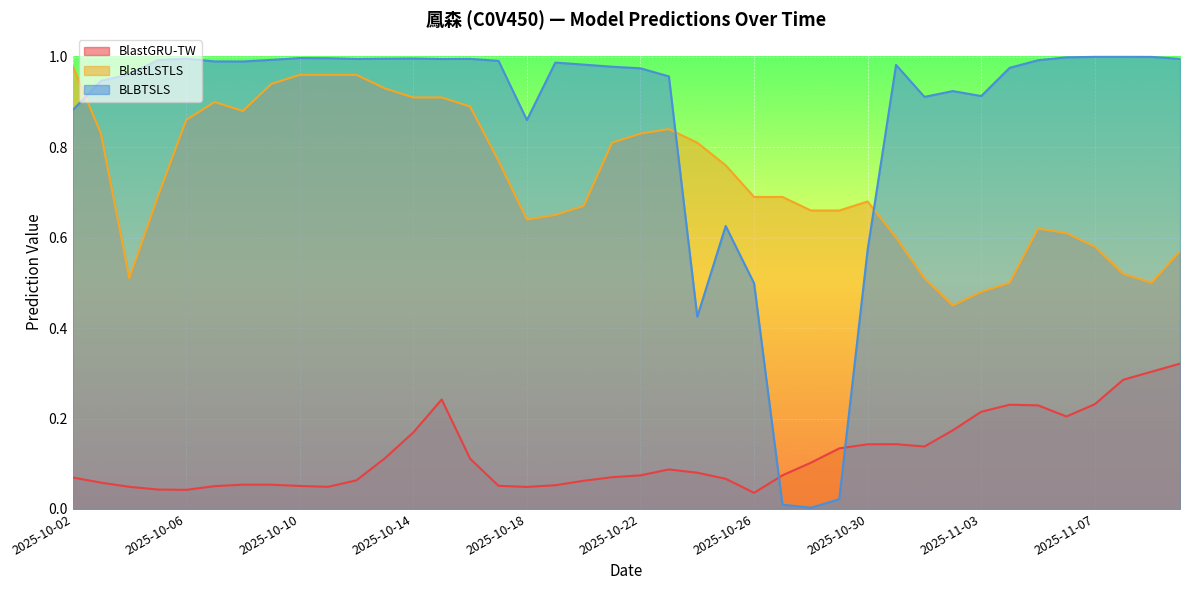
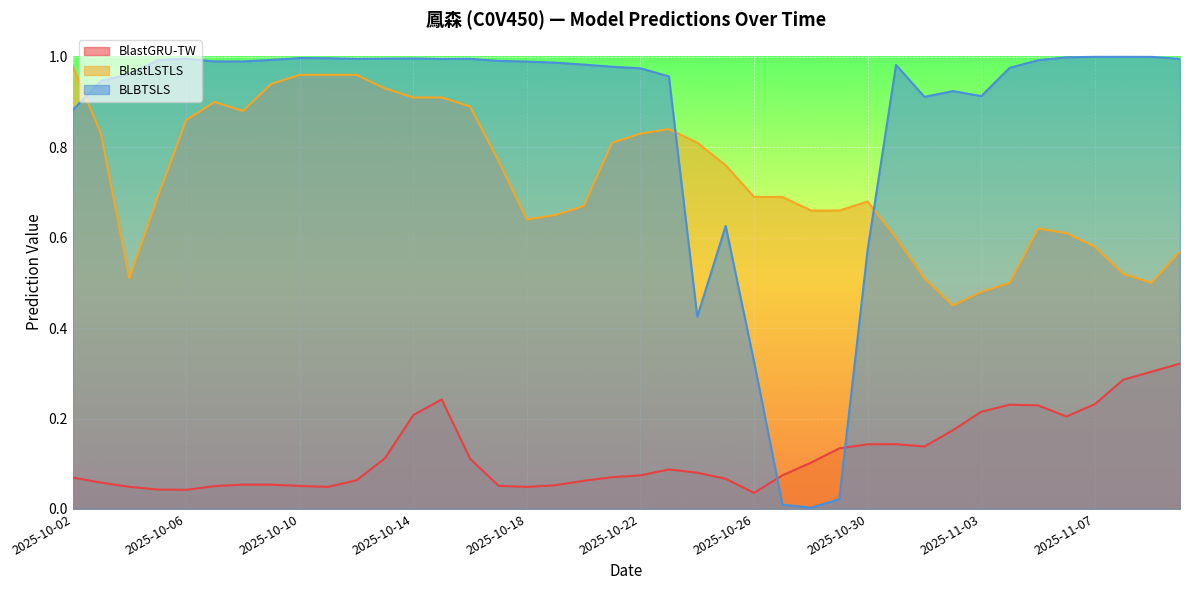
BlastGRU-TW, 2025-10-14: 0.17 -> 0.21
BLBTSLS, 2025-10-18: 0.86 -> 0.99
BLBTSLS, 2025-10-26: 0.50 -> 0.33
